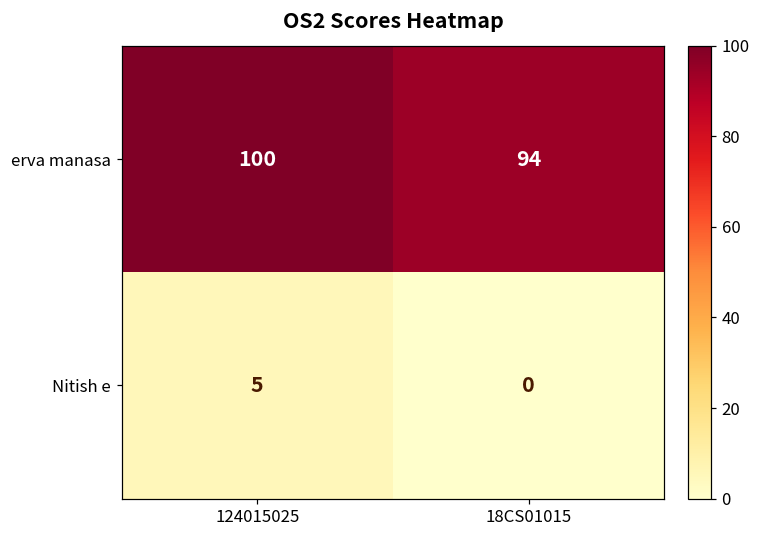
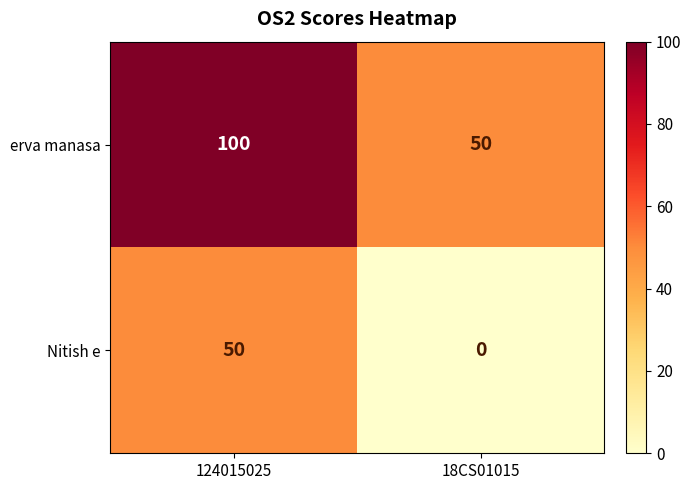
erva manasa, 18CS01015: 94 -> 50
Nitish e, 124015025: 5 -> 50
